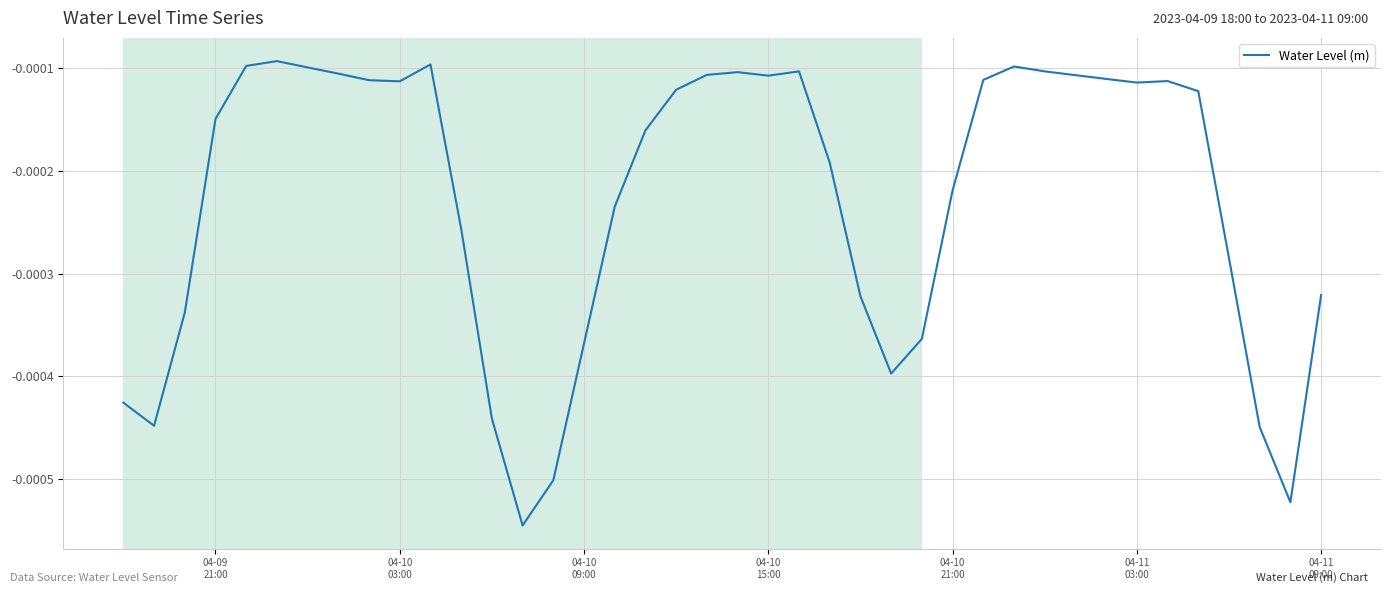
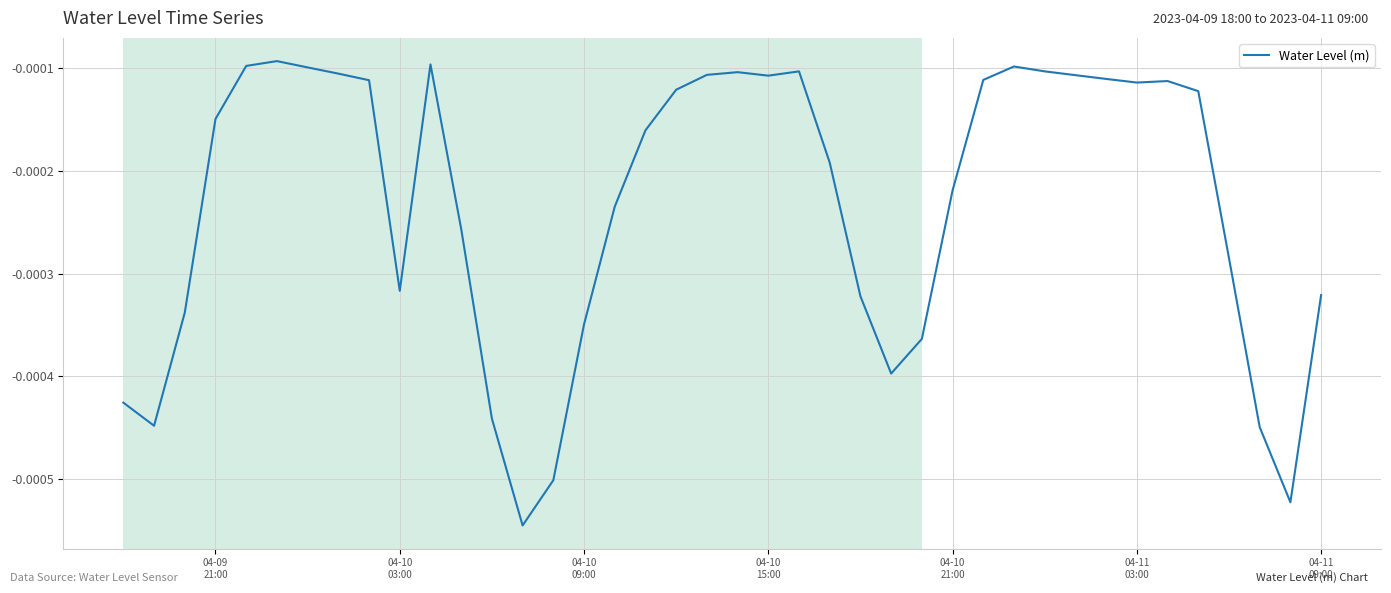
04-10 03:00: -0.000113 -> -0.000317
04-10 09:00: -0.000368 -> -0.000349
